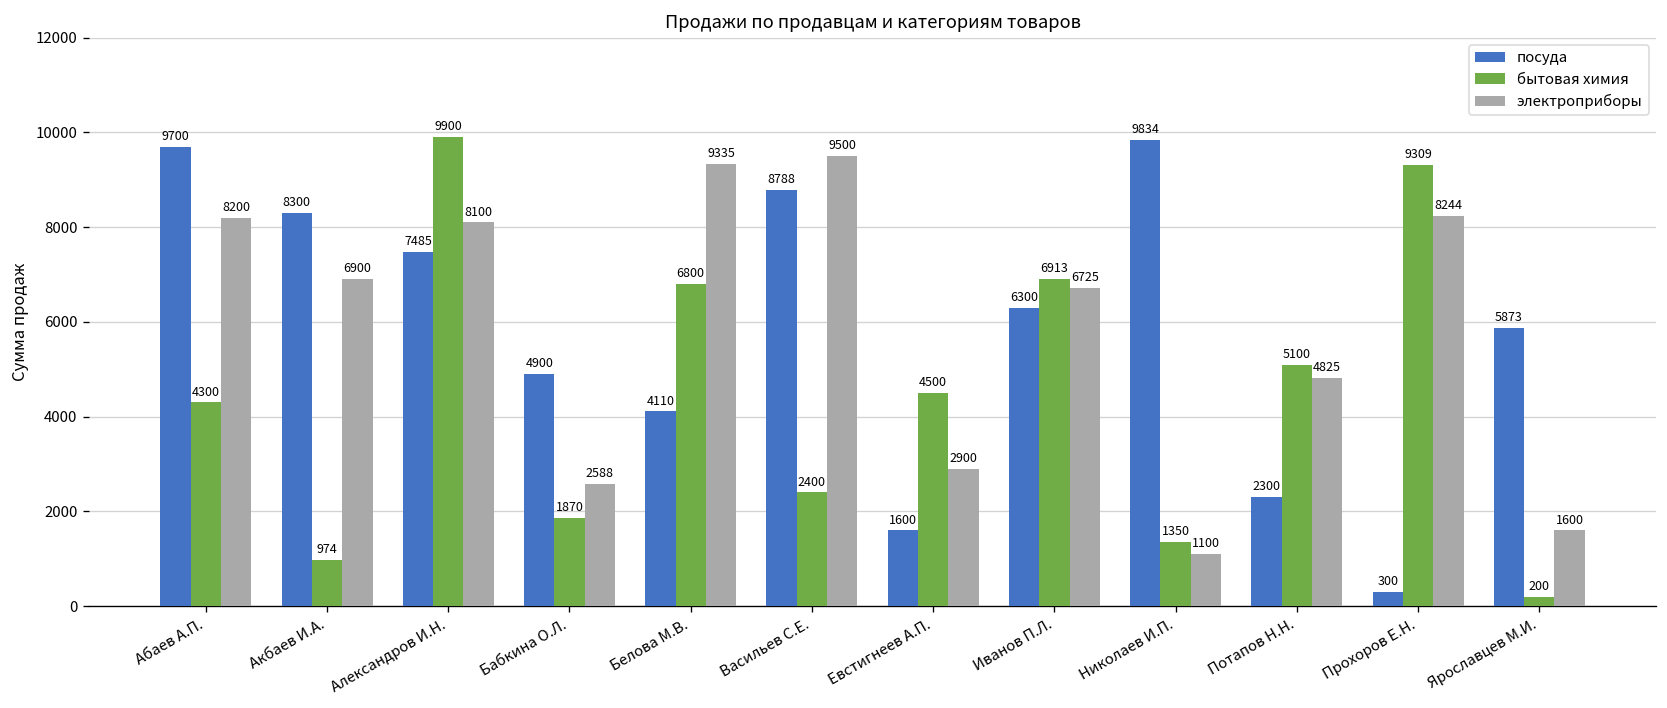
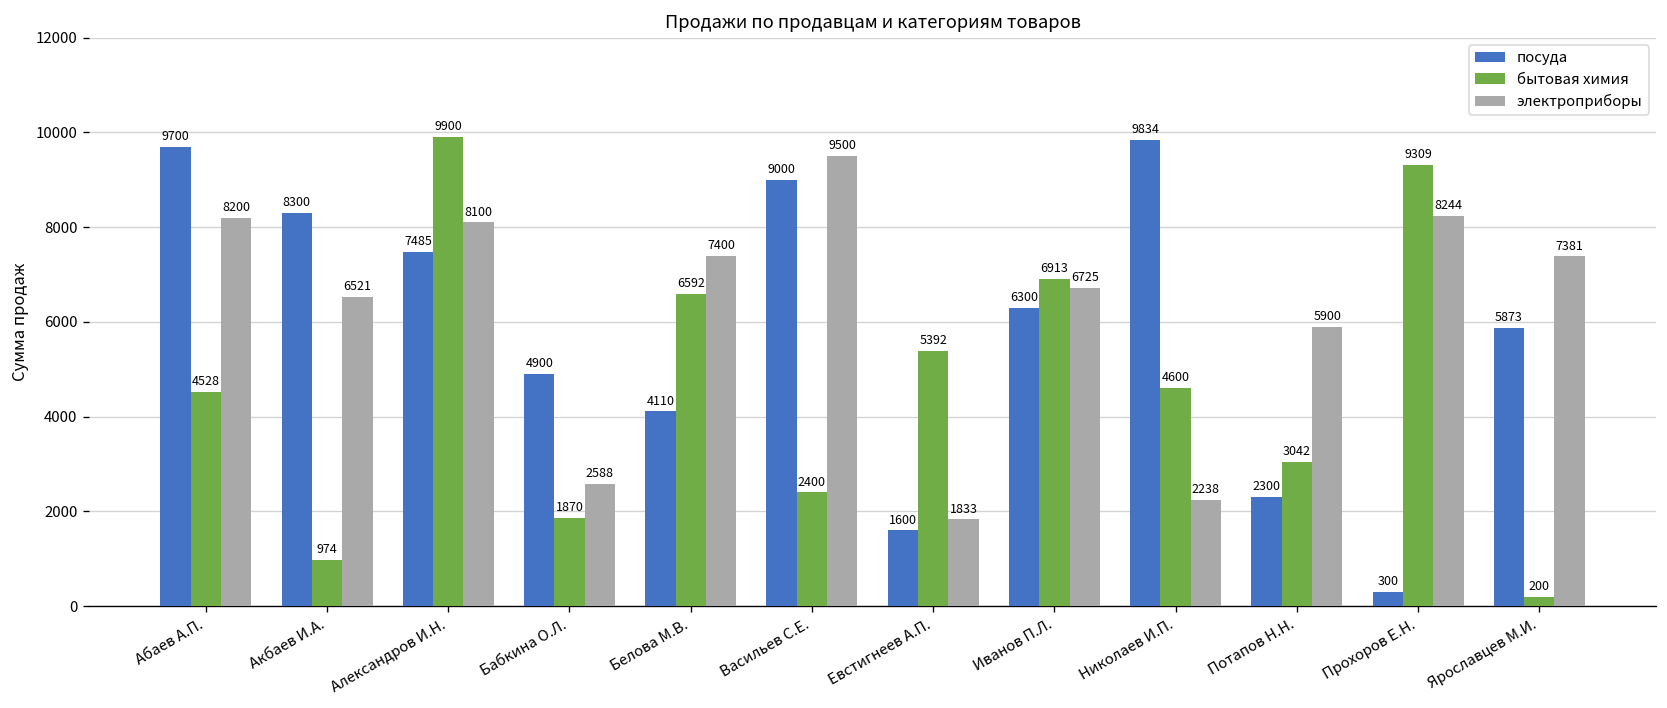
бытовая химия, Абаев А.П.: 4300 -> 4528
электроприборы, Акбаев И.А.: 6900 -> 6521
бытовая химия, Белова М.В.: 6800 -> 6592
электроприборы, Белова М.В.: 9335 -> 7400
посуда, Васильев С.Е.: 8788 -> 9000
бытовая химия, Евстигнеев А.П.: 4500 -> 5392
электроприборы, Евстигнеев А.П.: 2900 -> 1833
бытовая химия, Николаев И.П.: 1350 -> 4600
электроприборы, Николаев И.П.: 1100 -> 2238
бытовая химия, Потапов Н.Н.: 5100 -> 3042
электроприборы, Потапов Н.Н.: 4825 -> 5900
электроприборы, Ярославцев М.И.: 1600 -> 7381
